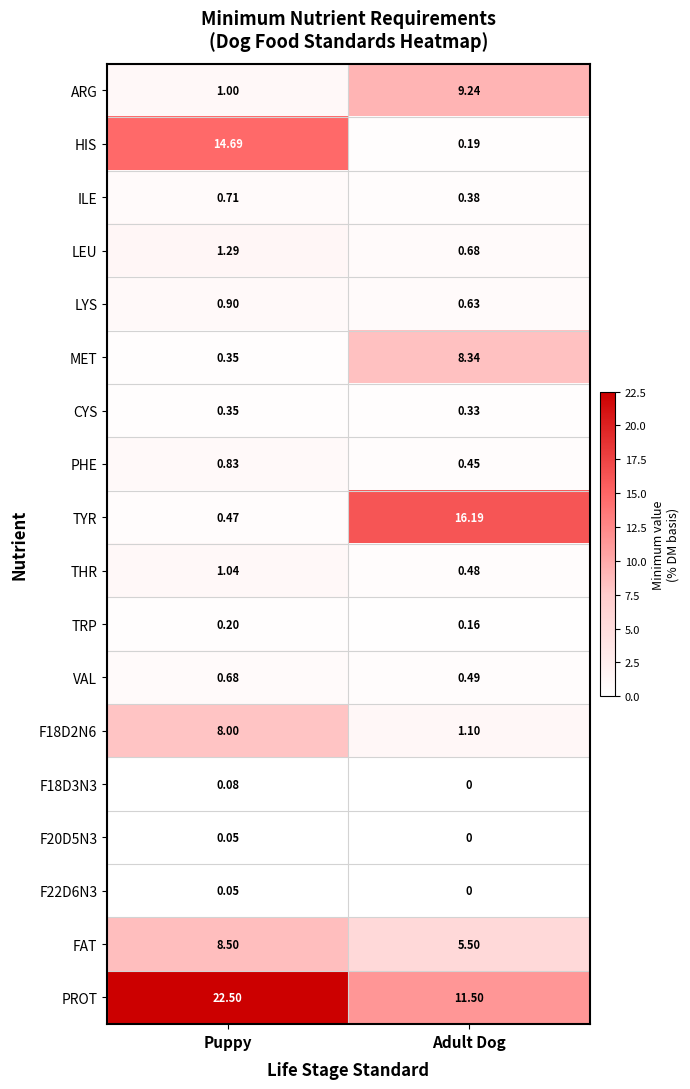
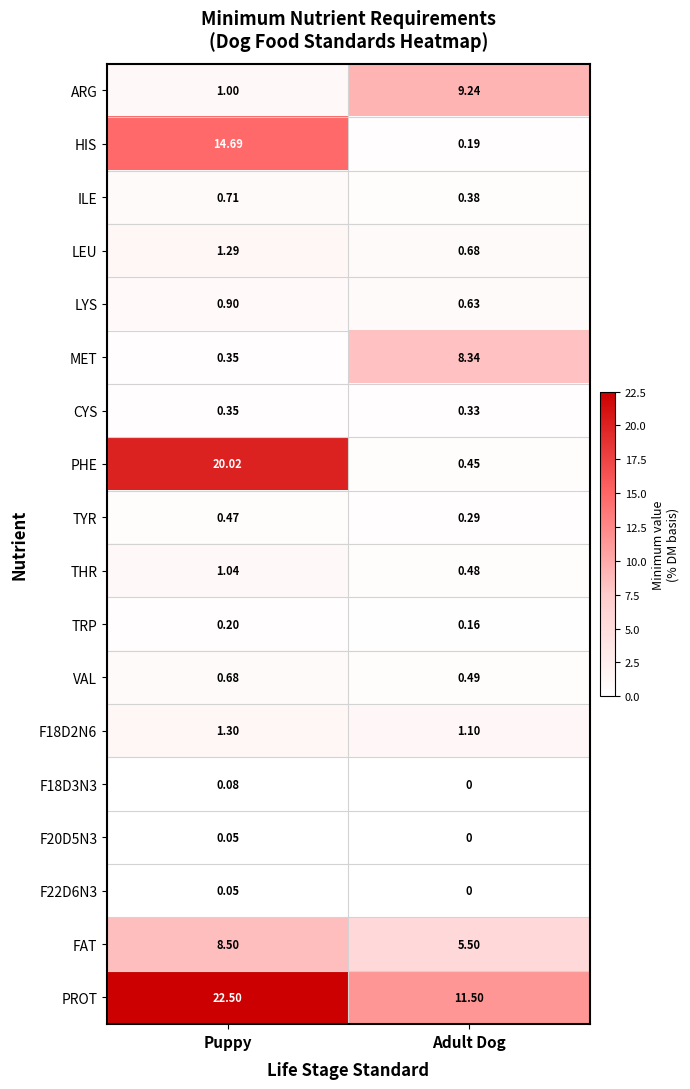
PHE, Puppy: 0.83 -> 20.02
TYR, Adult Dog: 16.19 -> 0.29
F18D2N6, Puppy: 8.00 -> 1.30
